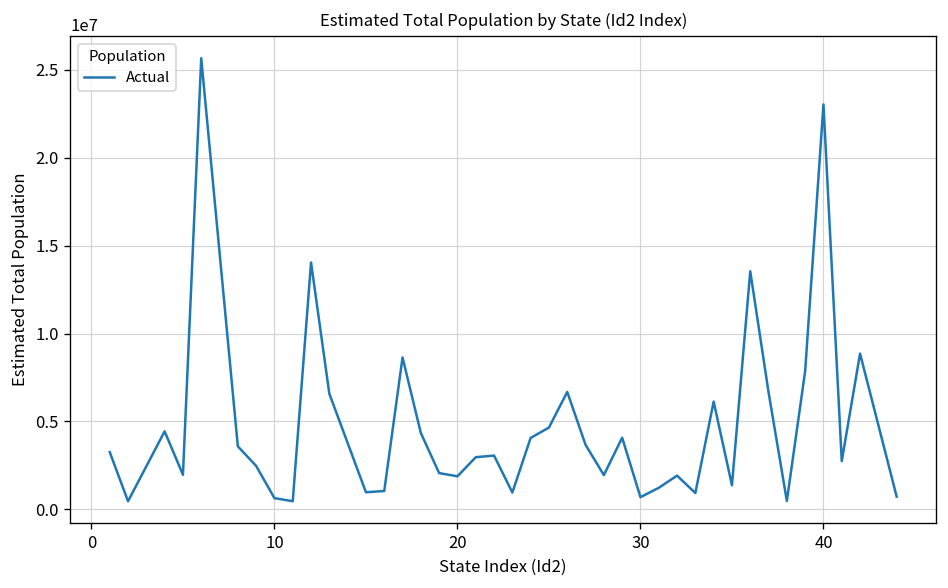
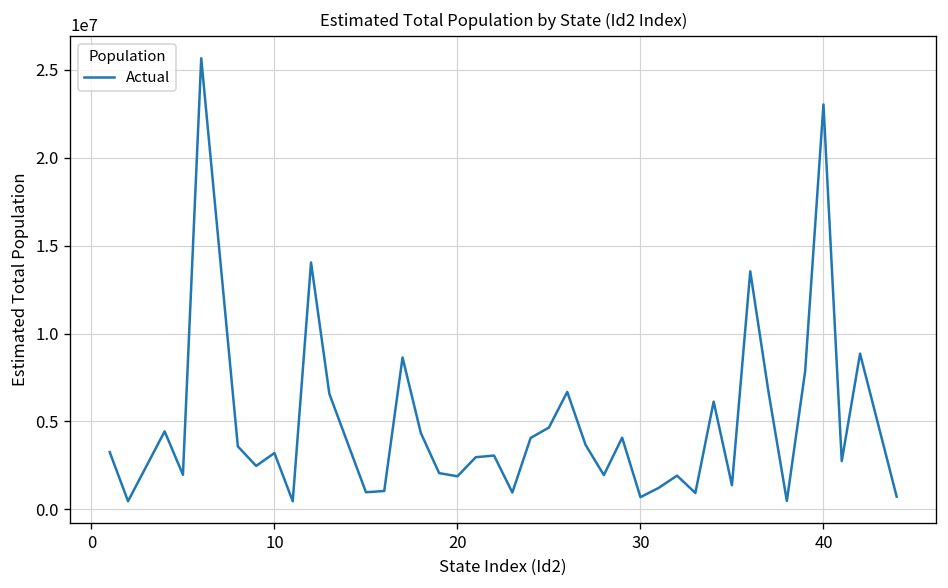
10: 600000 -> 3200000
